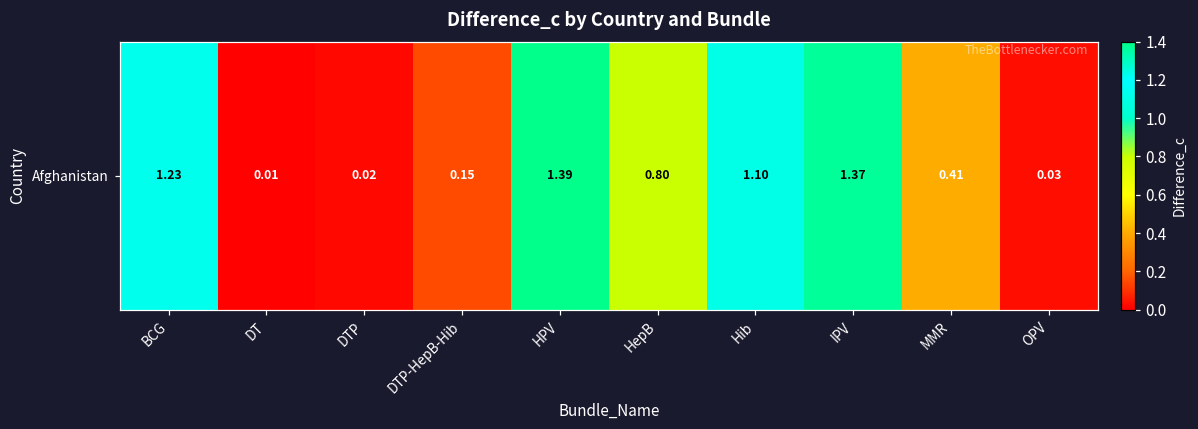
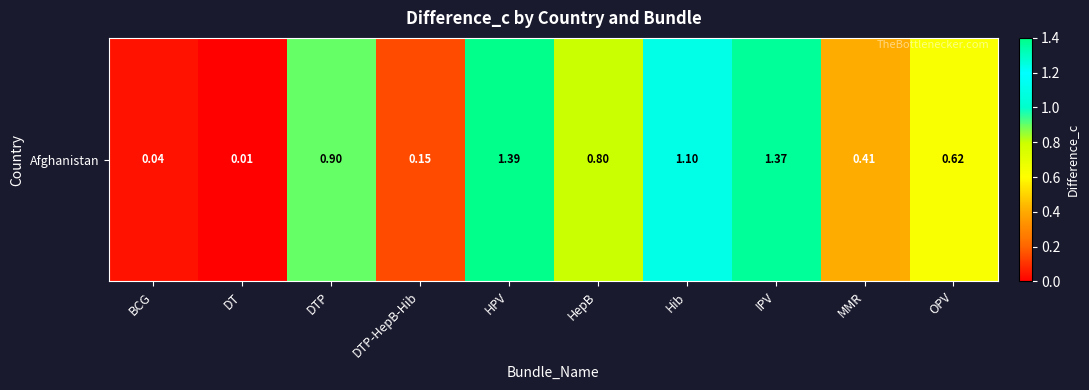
Afghanistan, BCG: 1.23 -> 0.04
Afghanistan, DTP: 0.02 -> 0.90
Afghanistan, OPV: 0.03 -> 0.62
